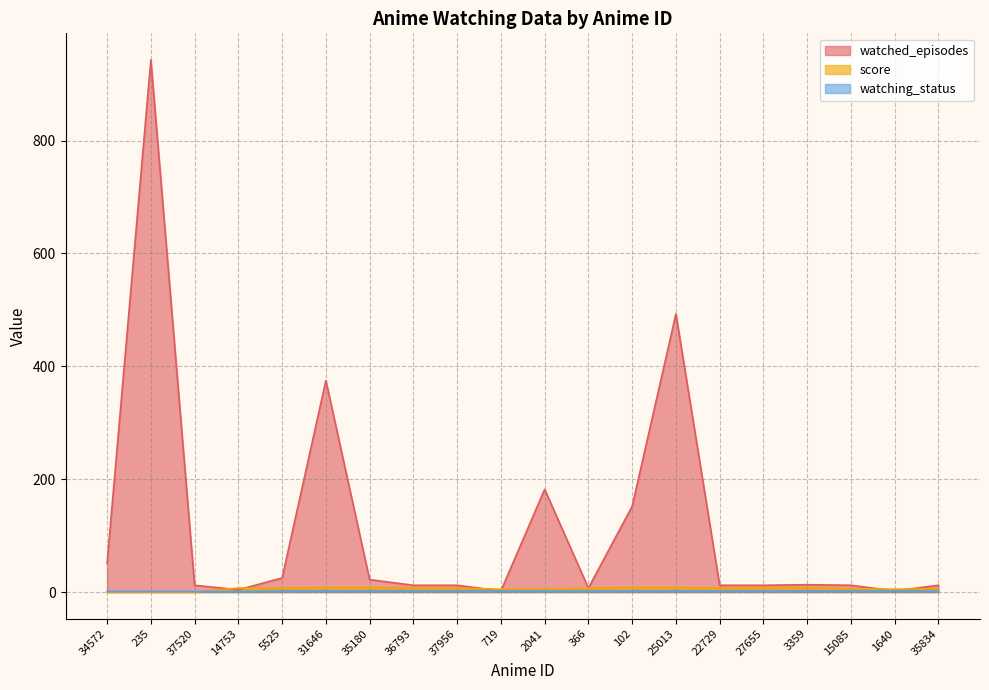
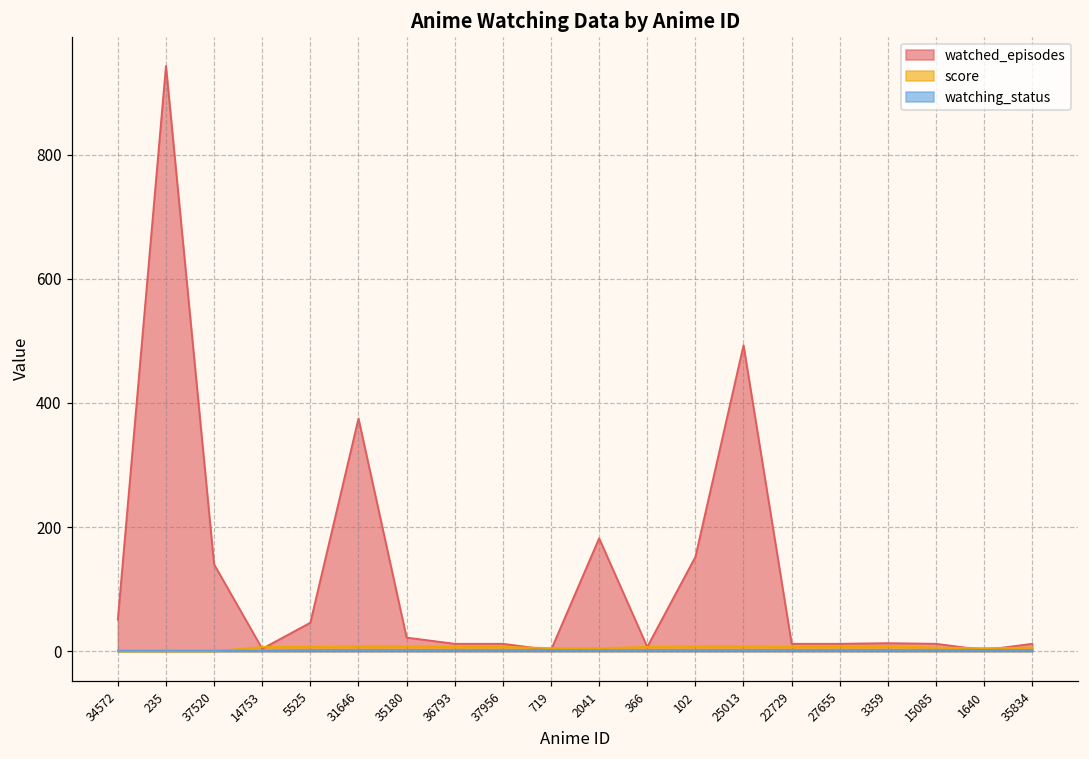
watched_episodes, 37520: 10 -> 140
watched_episodes, 5525: 30 -> 50
